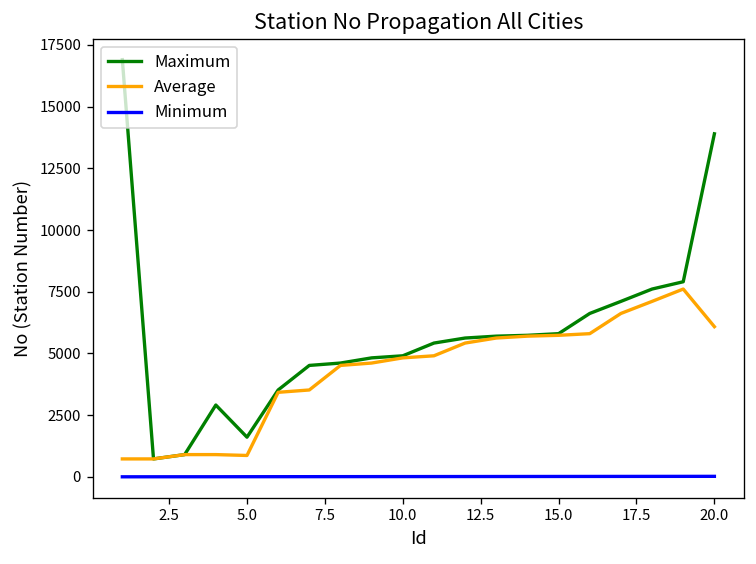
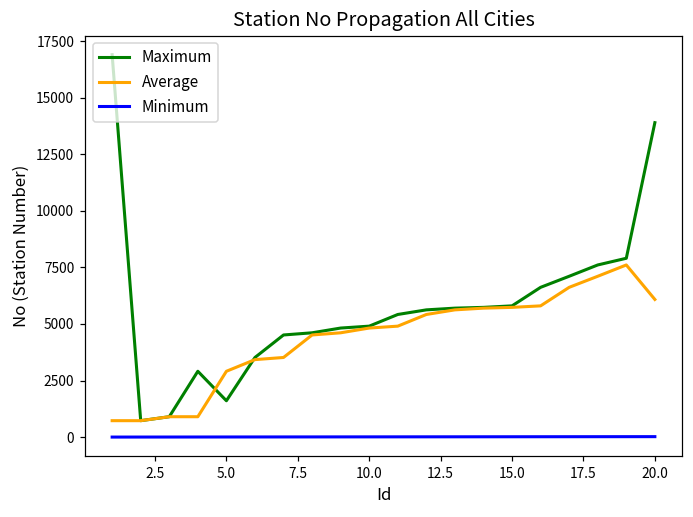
Average, 5.0: 900 -> 2900
